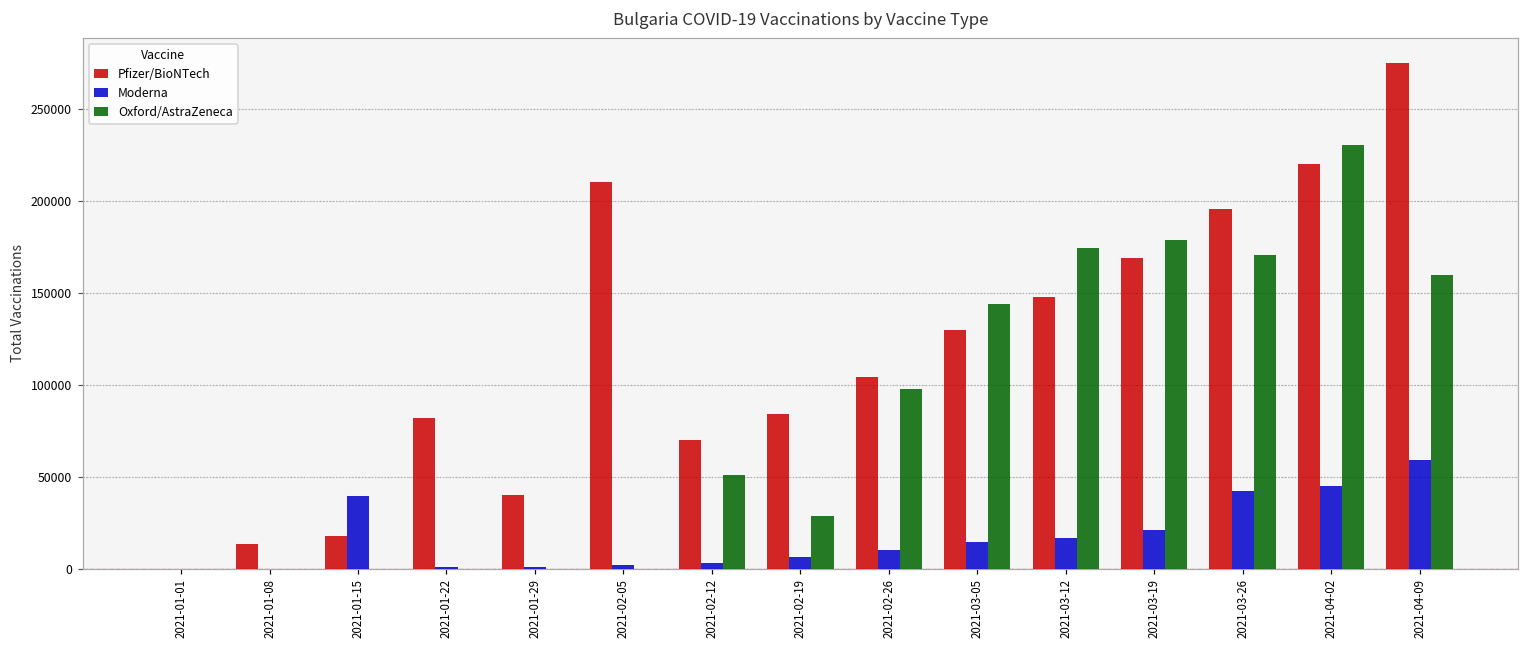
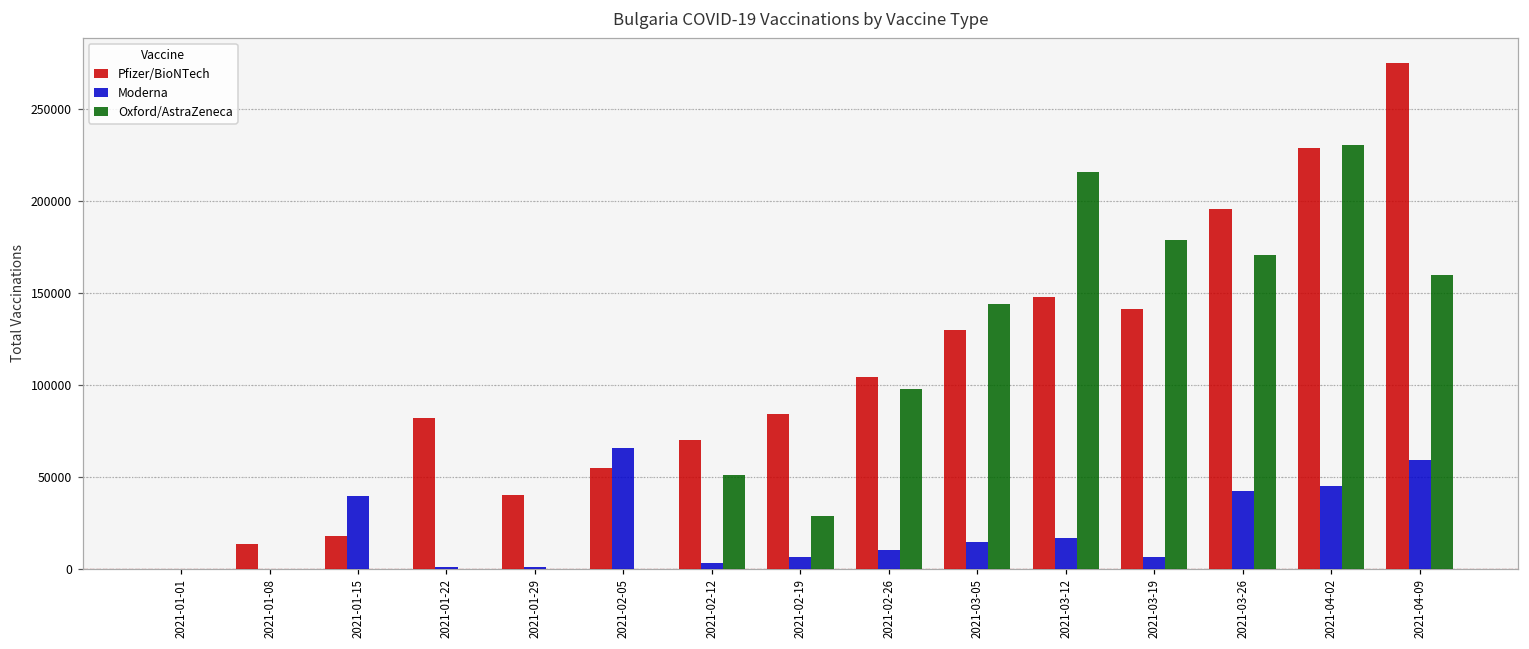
Pfizer/BioNTech, 2021-02-05: 210000 -> 55000
Moderna, 2021-02-05: 2000 -> 65000
Oxford/AstraZeneca, 2021-03-12: 174000 -> 216000
Pfizer/BioNTech, 2021-03-19: 169000 -> 141000
Moderna, 2021-03-19: 21000 -> 6000
Pfizer/BioNTech, 2021-04-02: 220000 -> 229000
